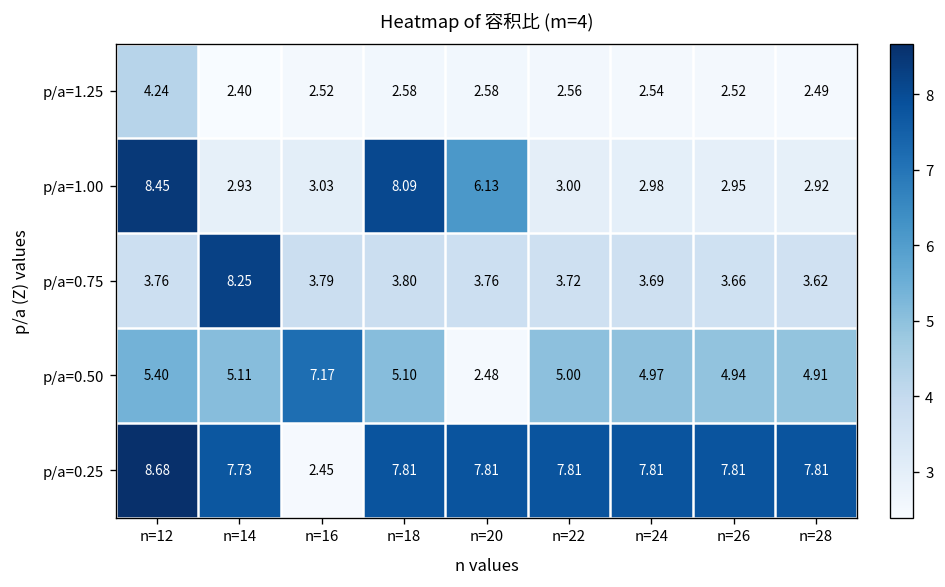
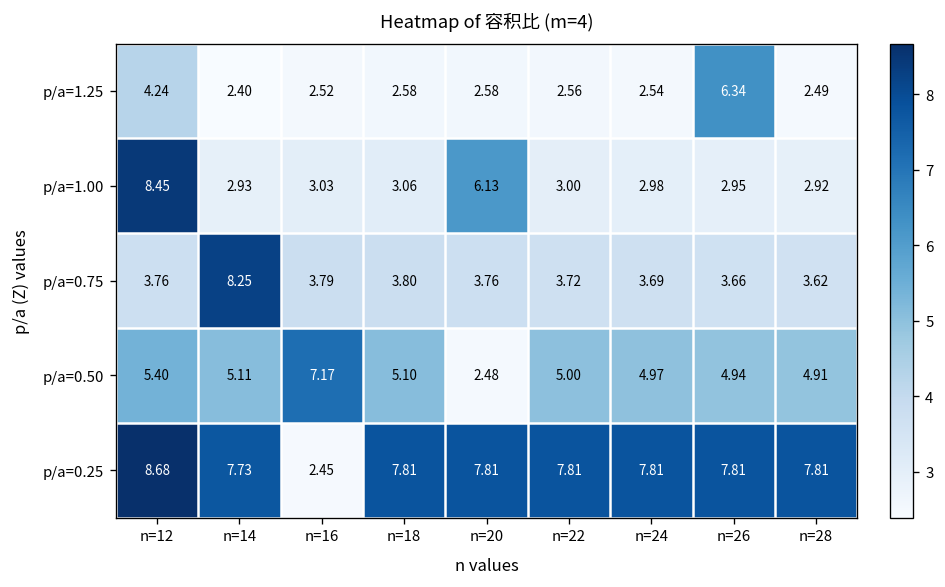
p/a=1.25, n=26: 2.52 -> 6.34
p/a=1.00, n=18: 8.09 -> 3.06
